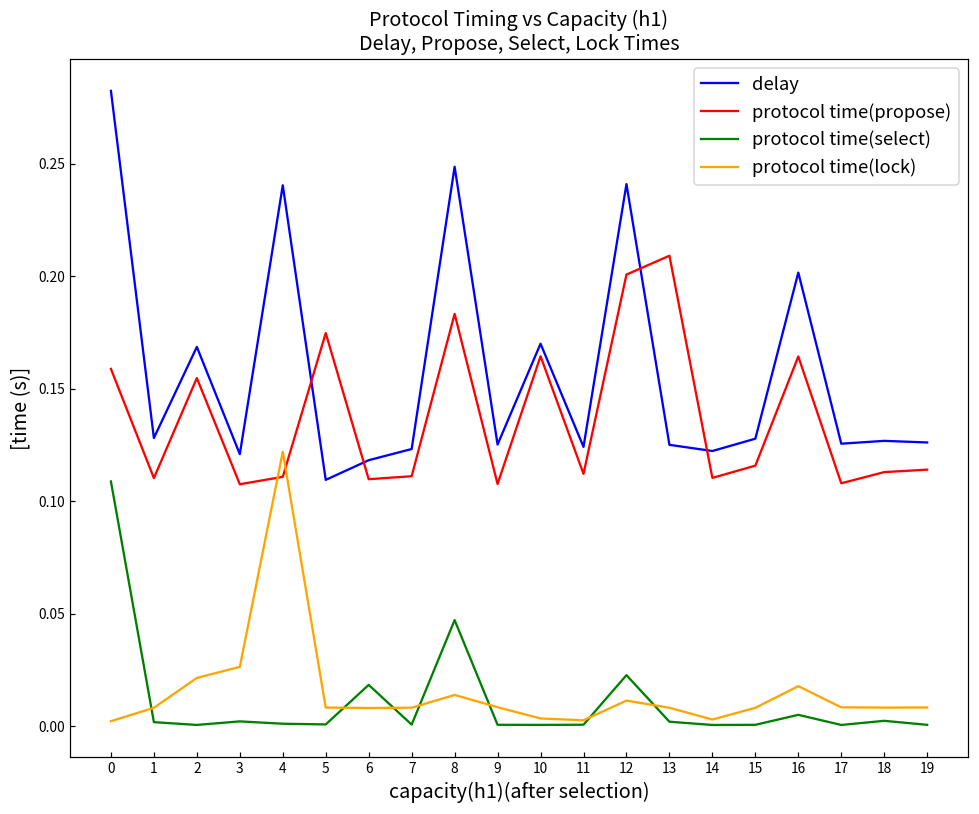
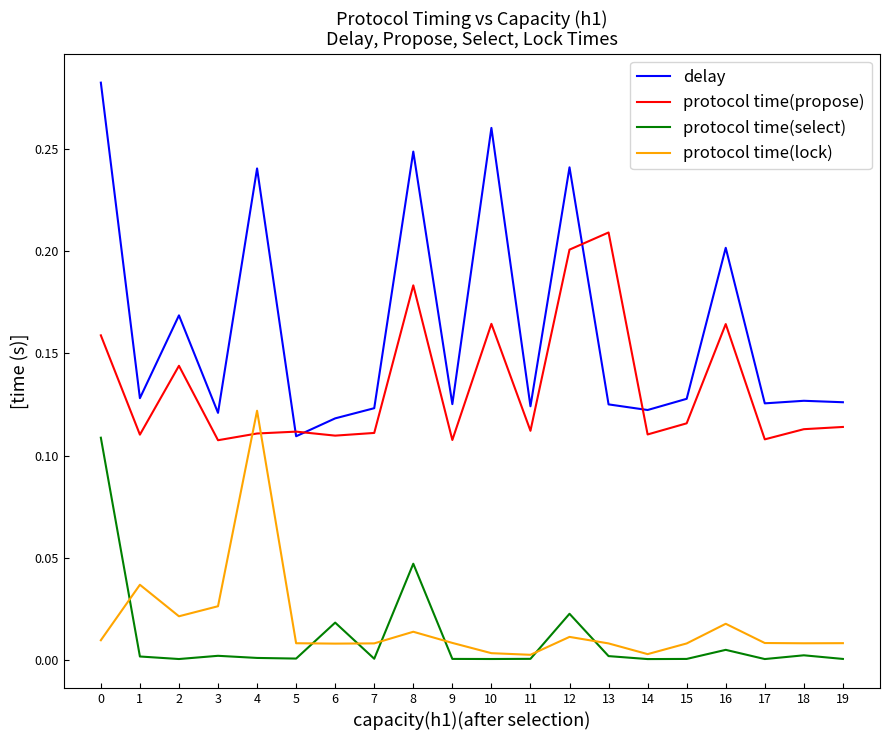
protocol time(lock), 0: 0.002 -> 0.010
protocol time(lock), 1: 0.008 -> 0.037
protocol time(propose), 2: 0.155 -> 0.144
protocol time(propose), 5: 0.175 -> 0.112
delay, 10: 0.170 -> 0.260
